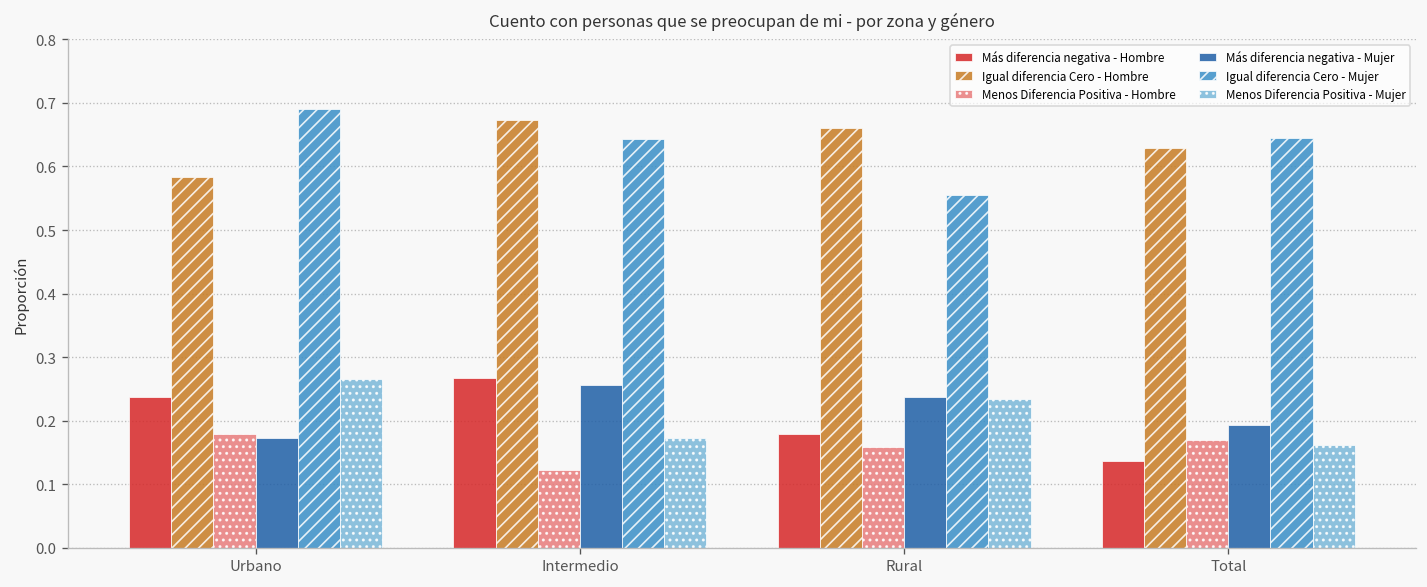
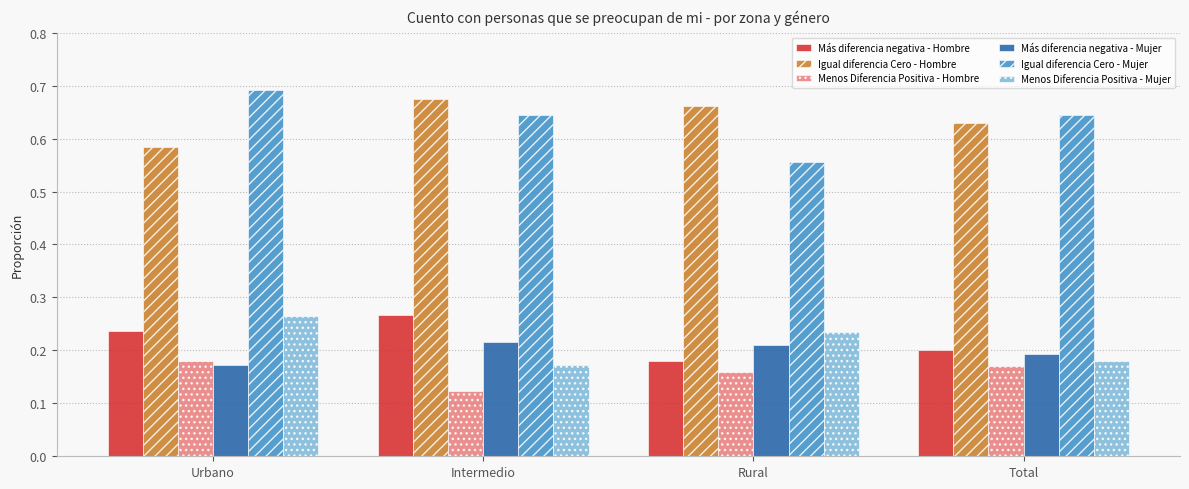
Más diferencia negativa - Mujer, Intermedio: 0.26 -> 0.22
Más diferencia negativa - Mujer, Rural: 0.24 -> 0.21
Más diferencia negativa - Hombre, Total: 0.14 -> 0.20
Menos Diferencia Positiva - Mujer, Total: 0.16 -> 0.18
